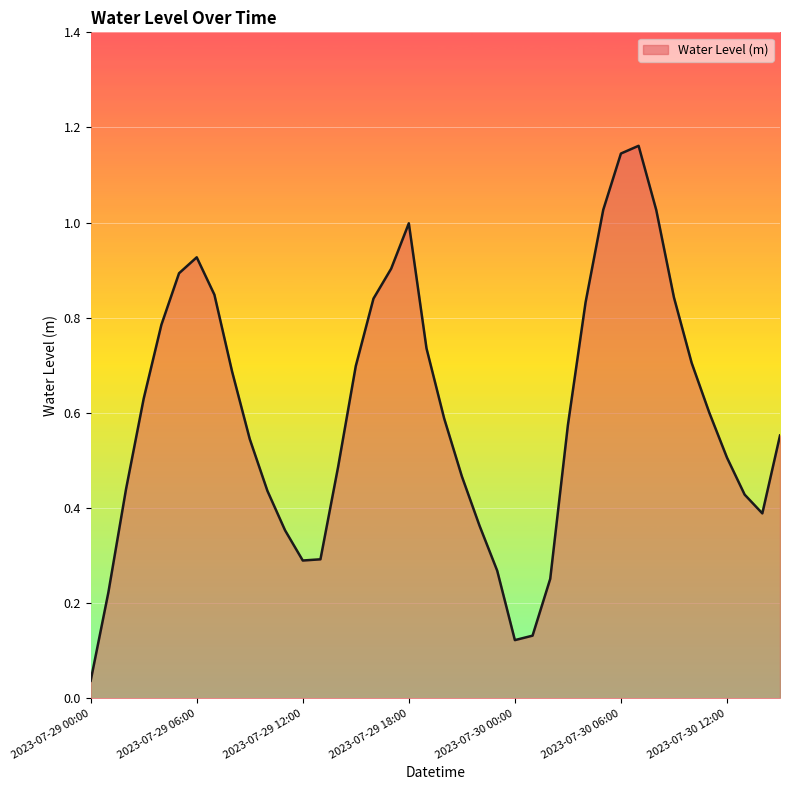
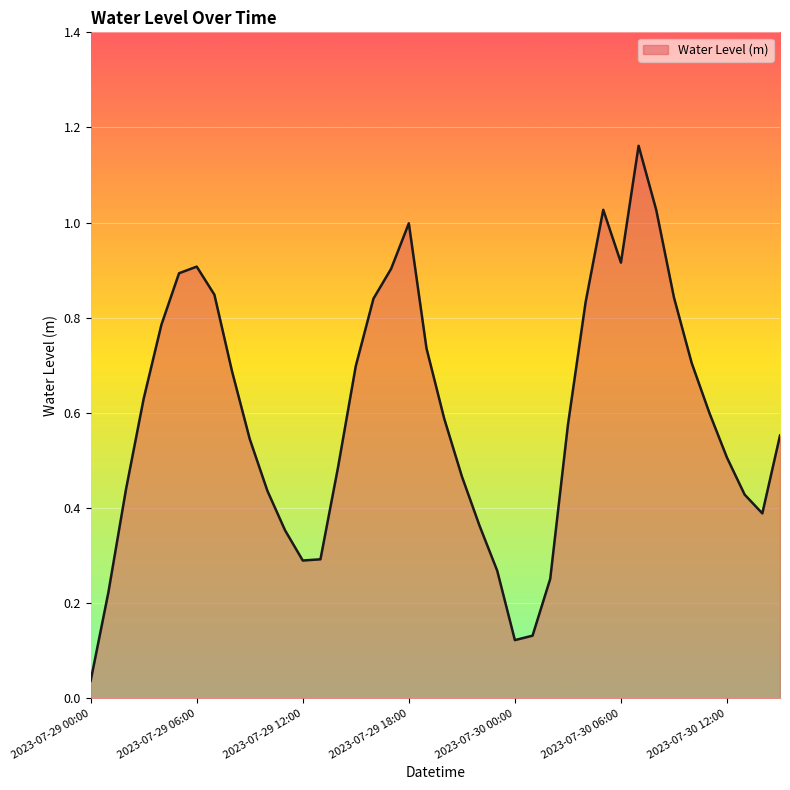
2023-07-29 06:00: 0.93 -> 0.91
2023-07-30 06:00: 1.15 -> 0.92
